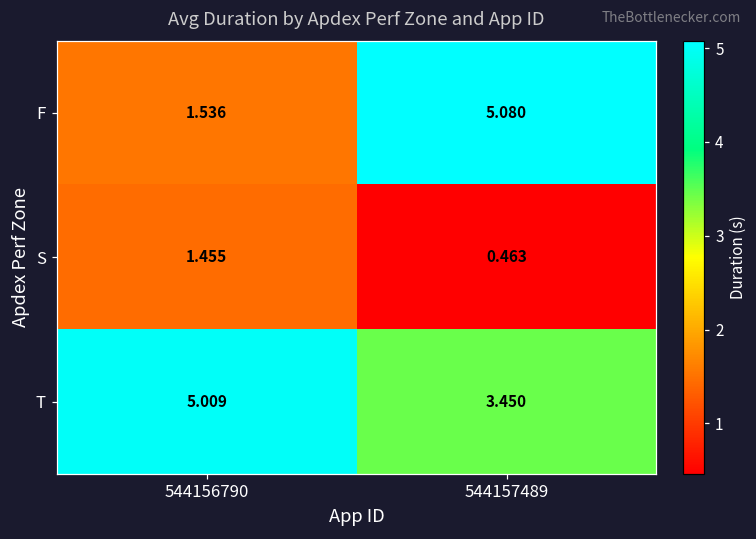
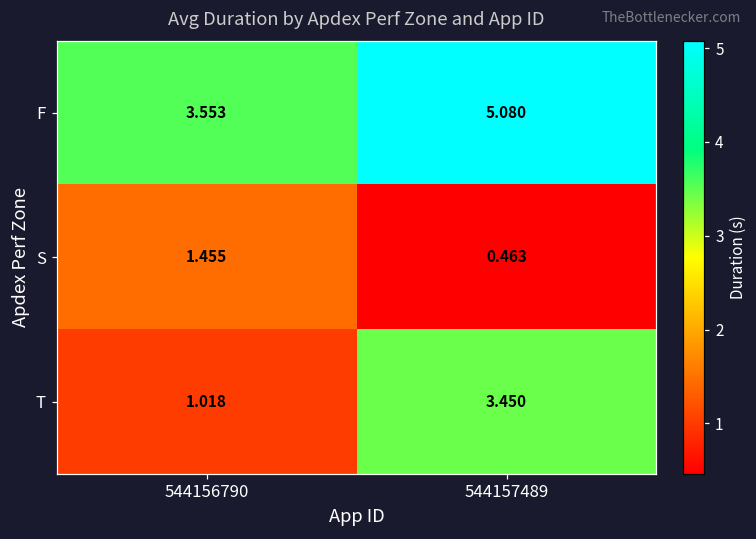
F, 544156790: 1.536 -> 3.553
T, 544156790: 5.009 -> 1.018
